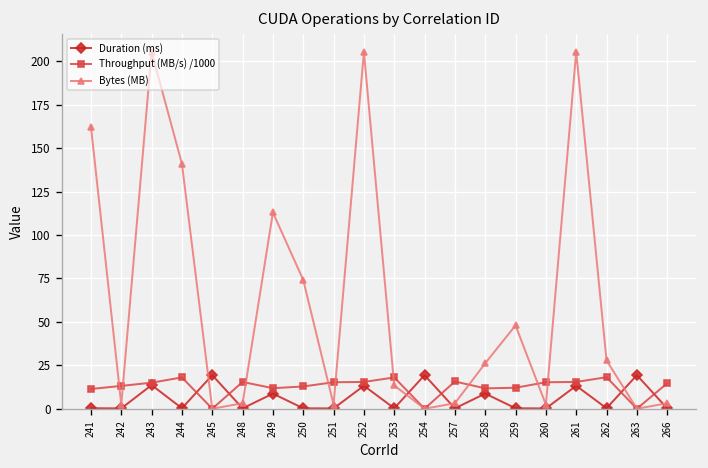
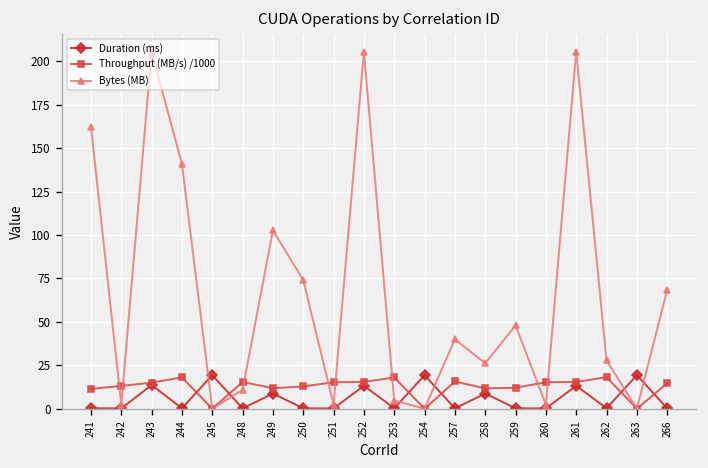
Bytes (MB), 248: 3 -> 11
Bytes (MB), 249: 113 -> 103
Bytes (MB), 253: 13 -> 5
Bytes (MB), 257: 3 -> 40
Bytes (MB), 266: 3 -> 68
